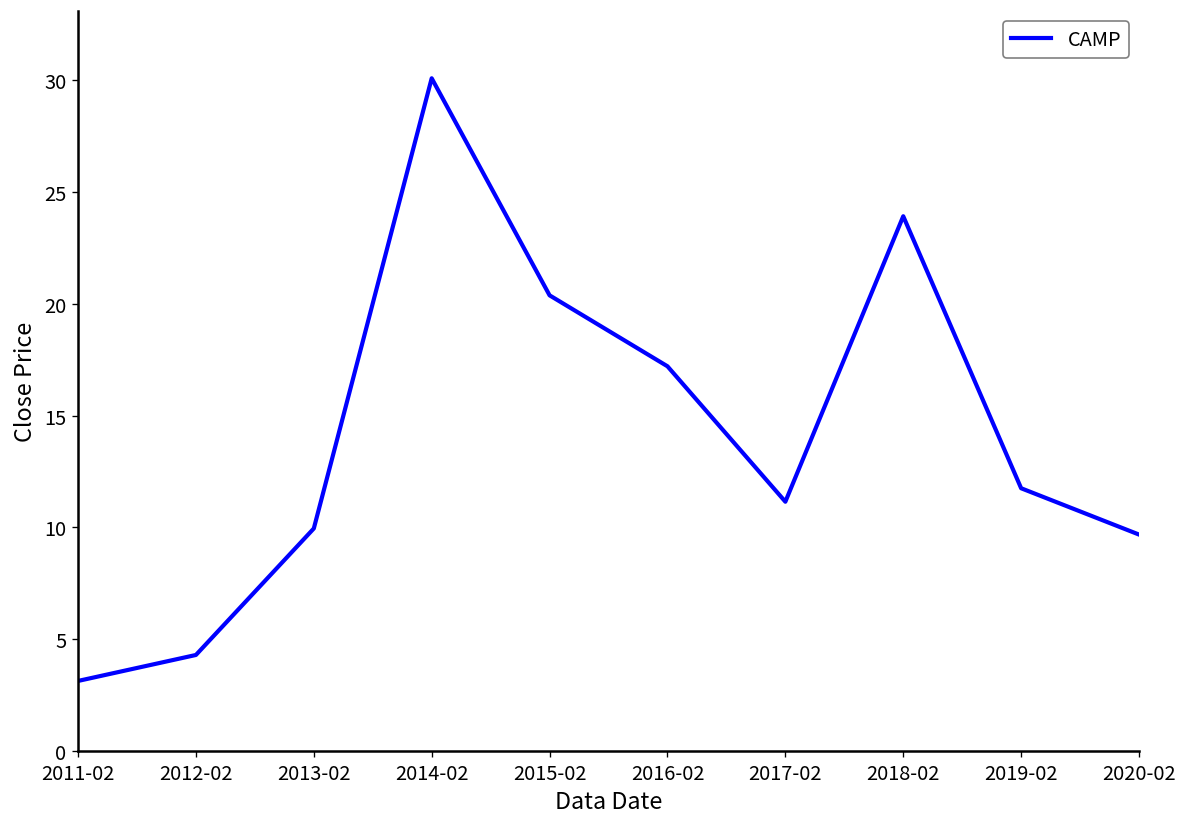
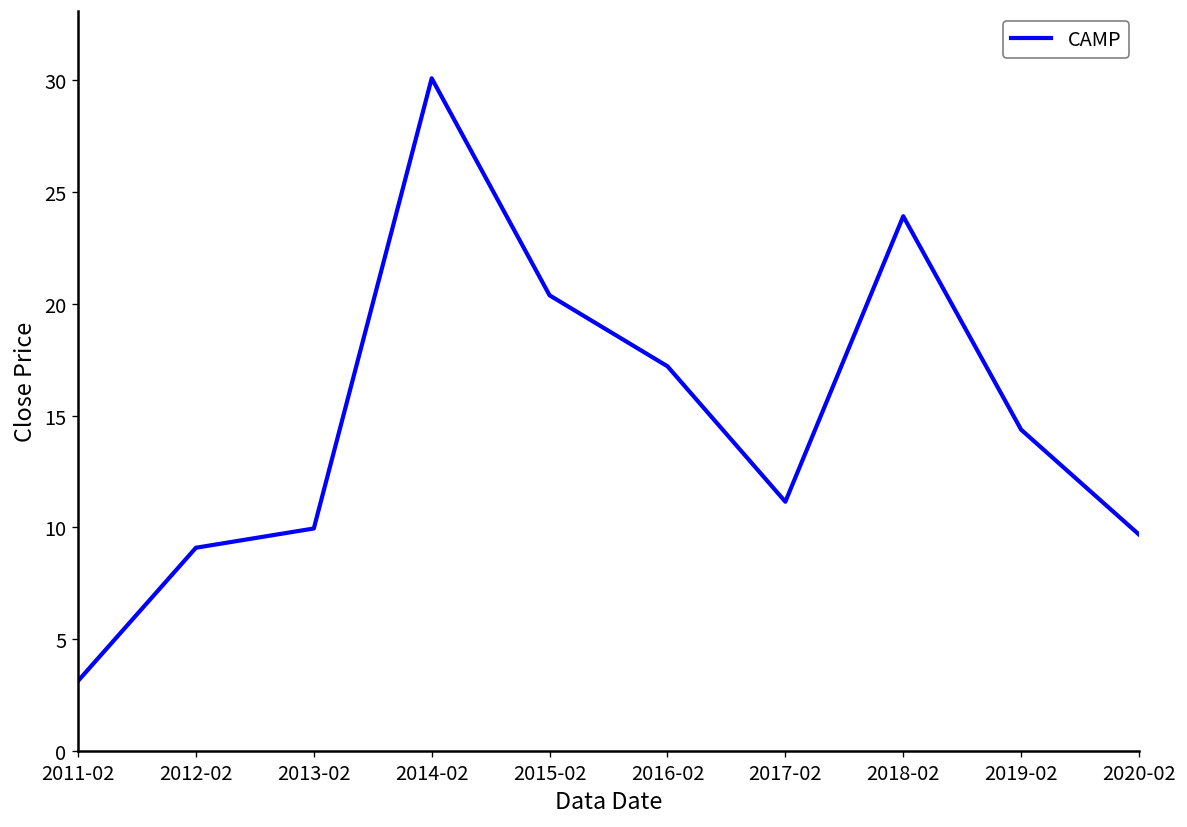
2012-02: 4.3 -> 9.1
2019-02: 11.8 -> 14.4
